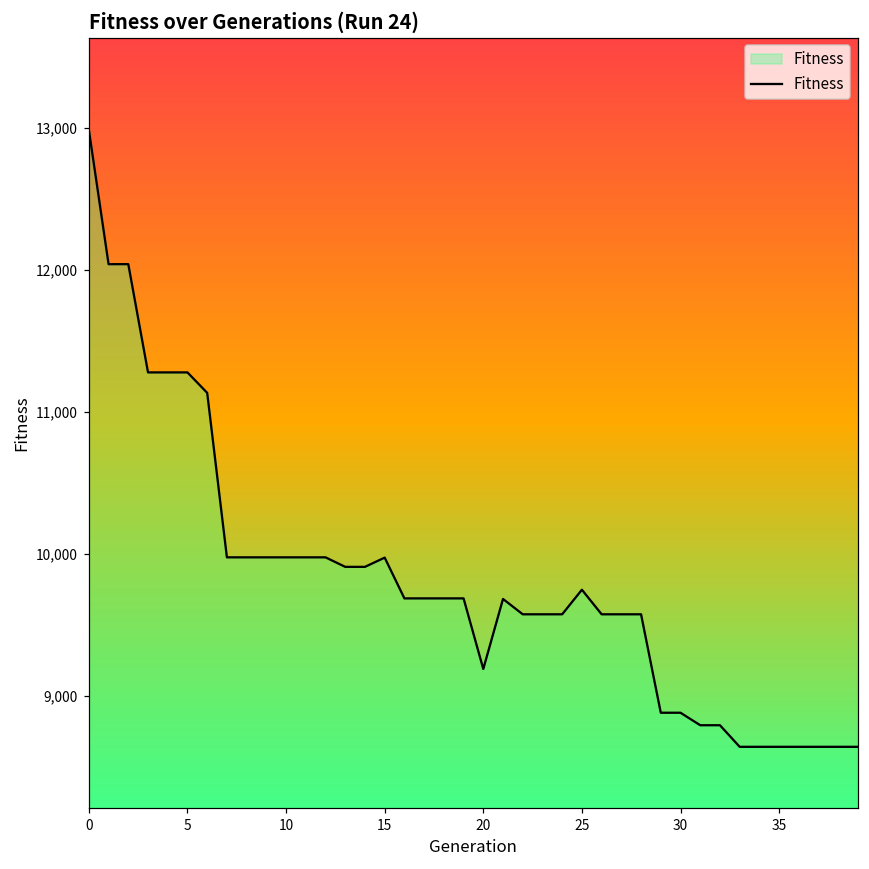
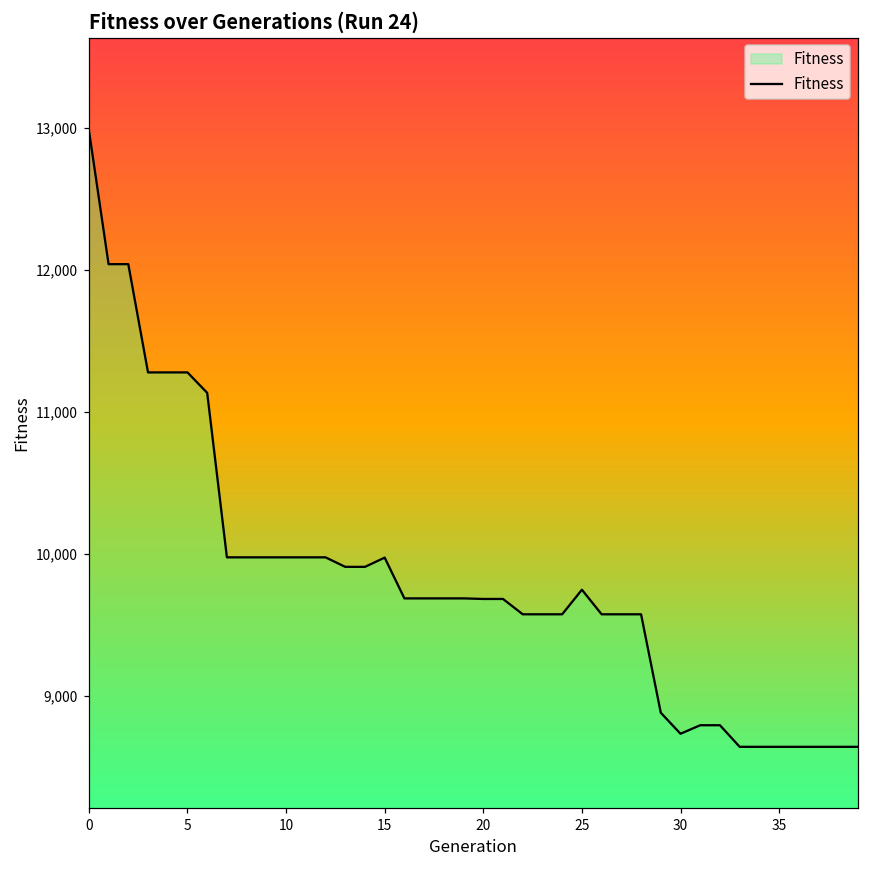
20: 9,190 -> 9,680
30: 8,880 -> 8,730
